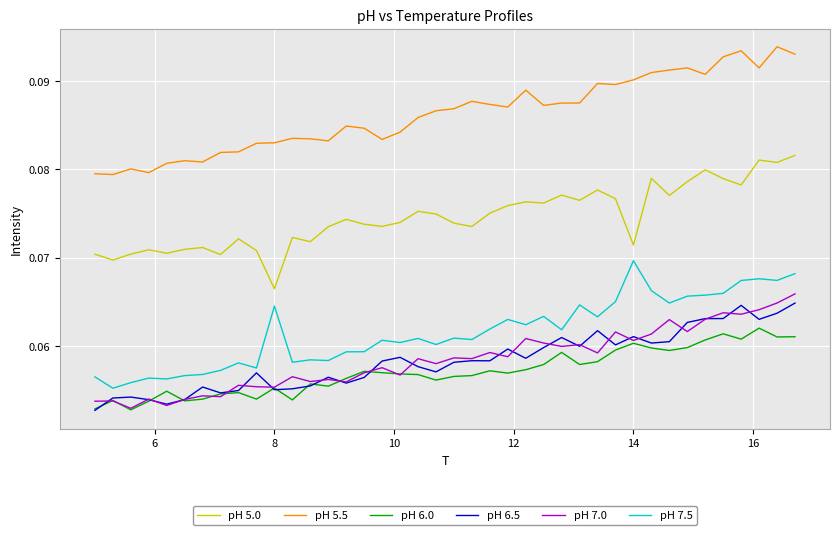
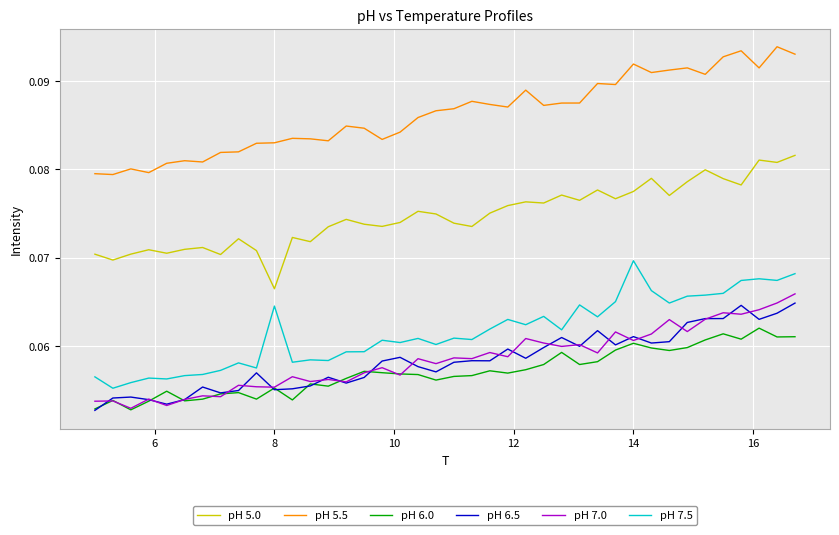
pH 5.0, 14: 0.071 -> 0.078
pH 5.5, 14: 0.090 -> 0.092
